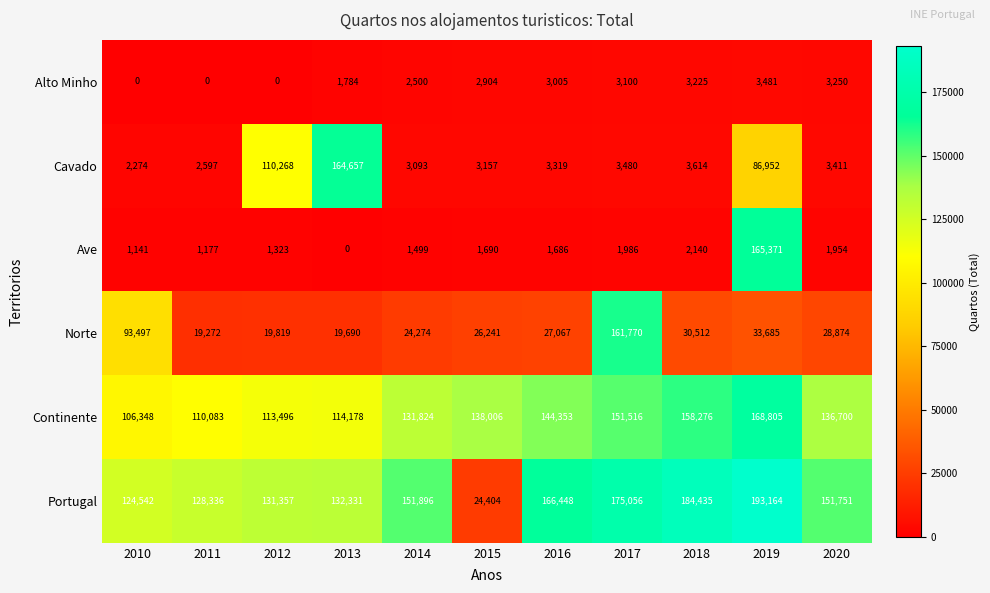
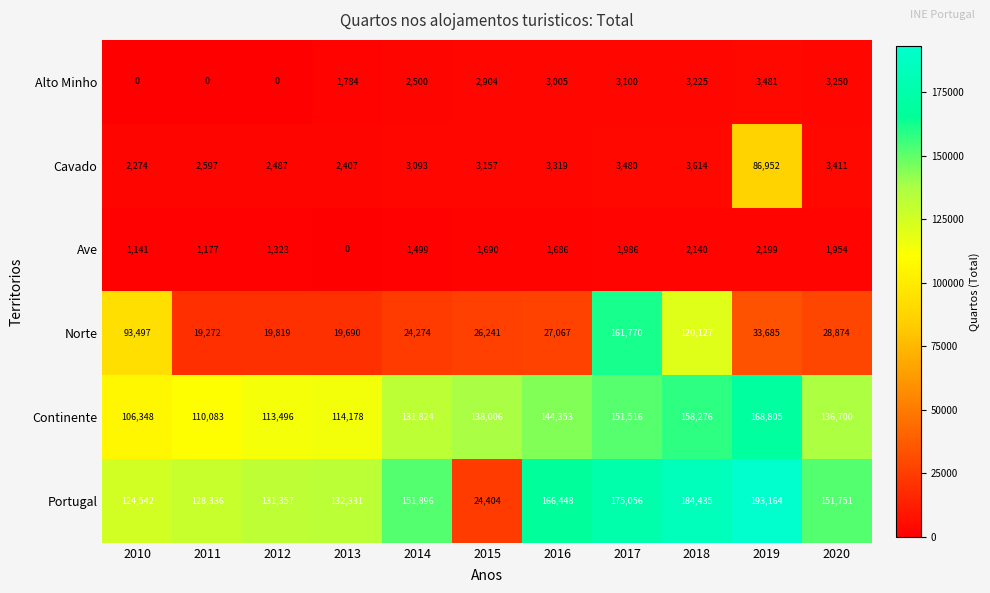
Cavado, 2012: 110,268 -> 2,487
Cavado, 2013: 164,657 -> 2,407
Ave, 2019: 165,371 -> 2,199
Norte, 2018: 30,512 -> 120,127
